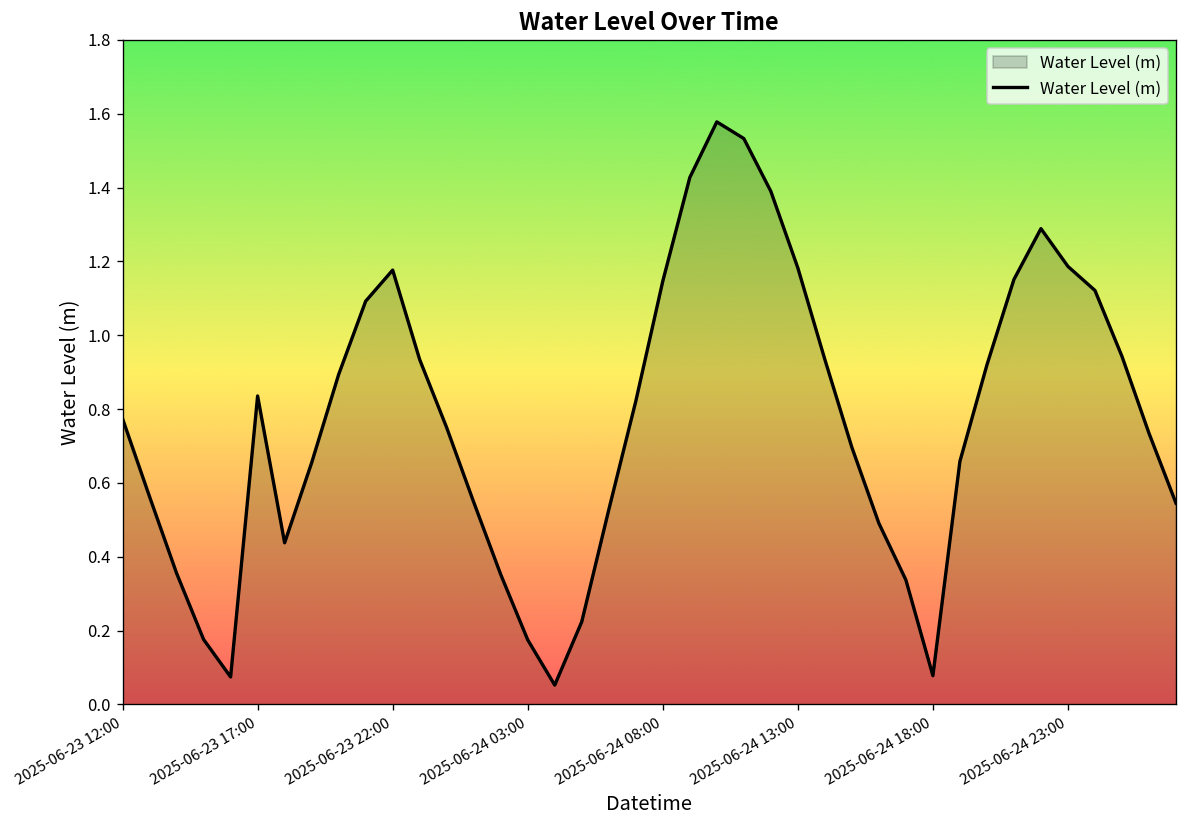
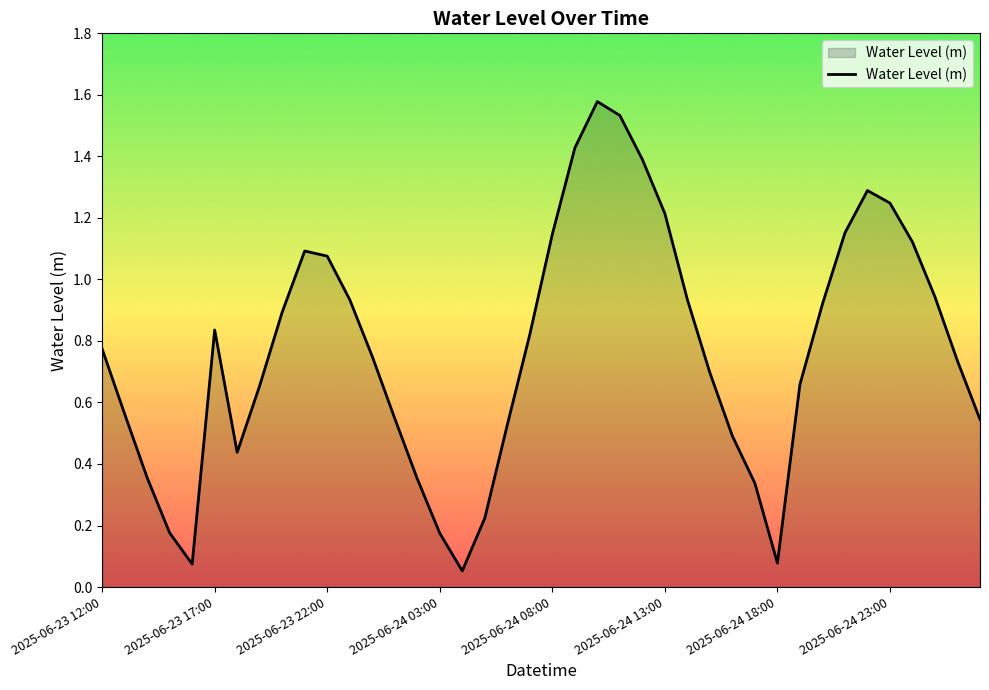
2025-06-23 22:00: 1.18 -> 1.08
2025-06-24 13:00: 1.18 -> 1.21
2025-06-24 23:00: 1.19 -> 1.25
